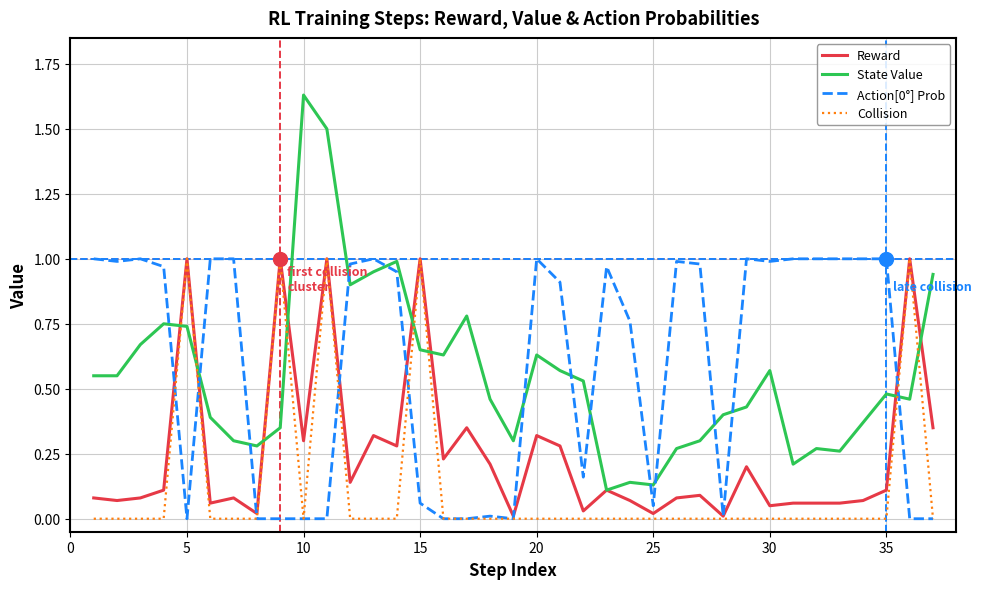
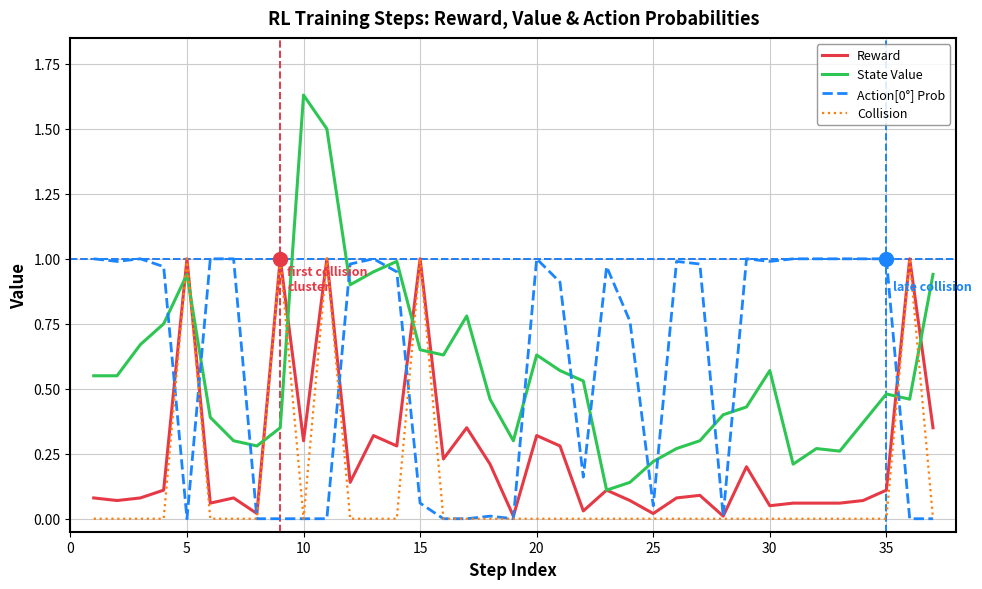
State Value, 5: 0.74 -> 0.94
State Value, 25: 0.13 -> 0.22
